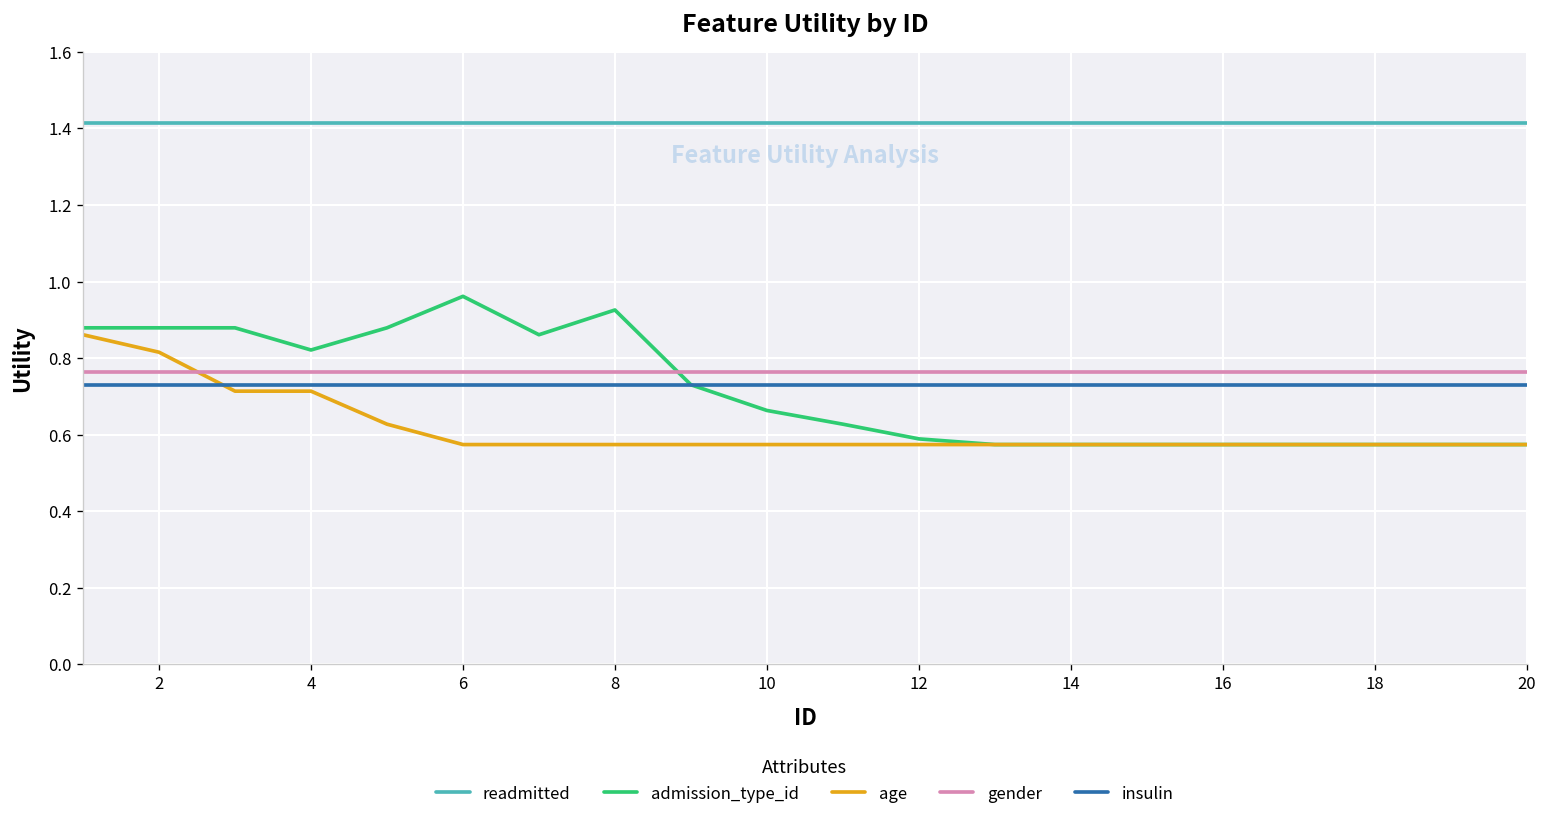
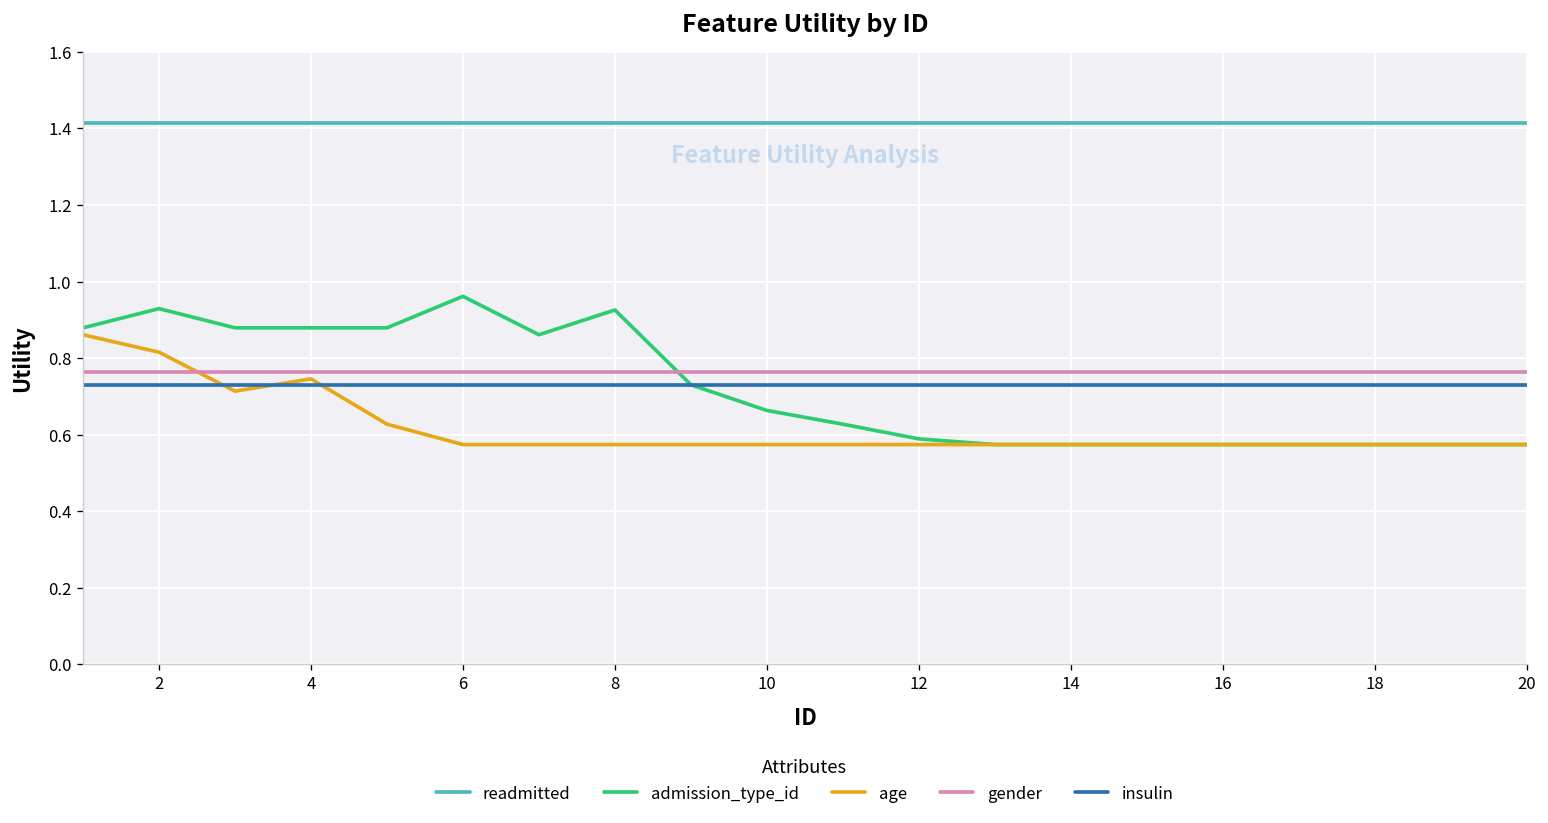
admission_type_id, 2: 0.88 -> 0.93
admission_type_id, 4: 0.82 -> 0.88
age, 4: 0.71 -> 0.75
